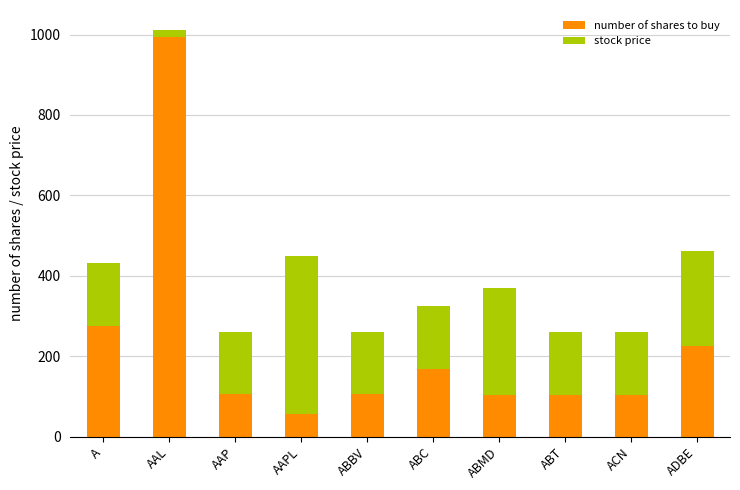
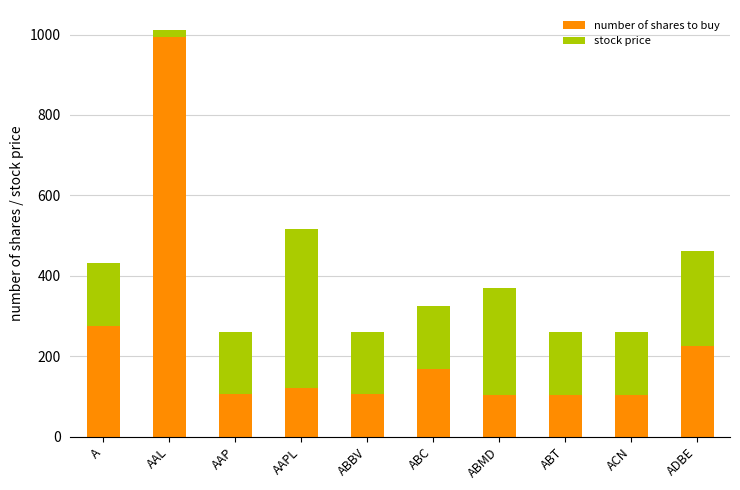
number of shares to buy, AAPL: 60 -> 120
